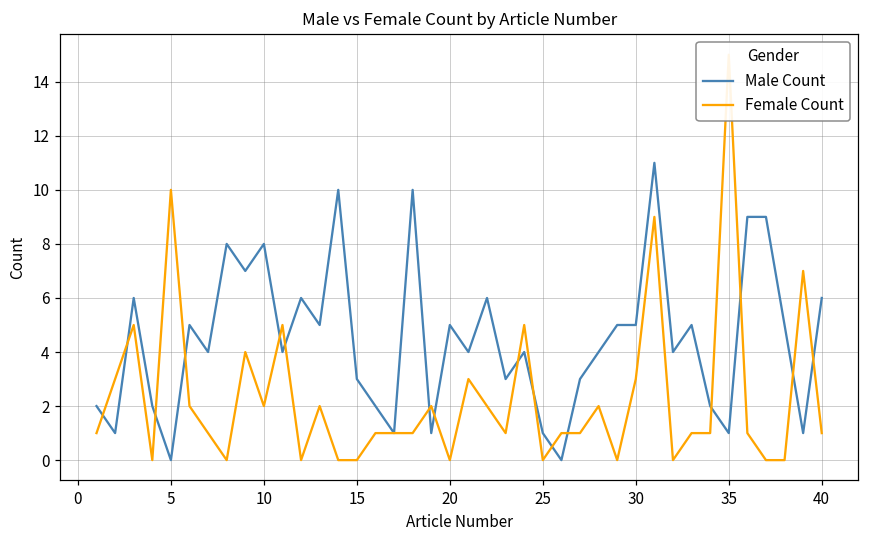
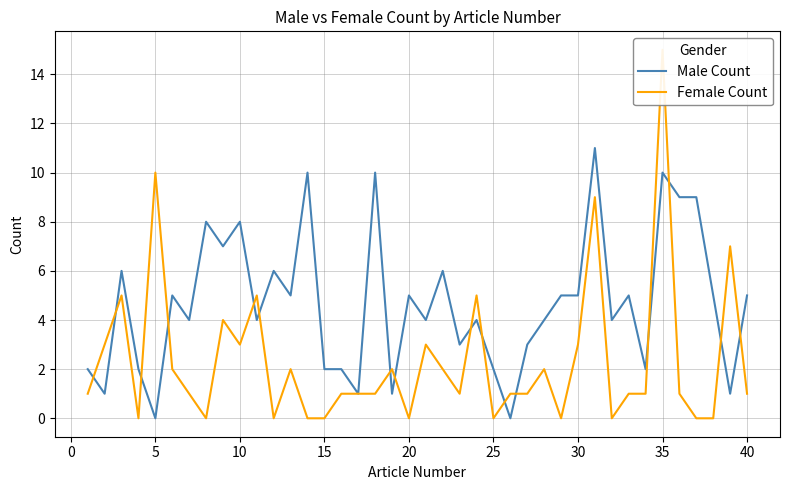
Female Count, 10: 2 -> 3
Male Count, 15: 3 -> 2
Male Count, 25: 1 -> 2
Male Count, 35: 1 -> 10
Male Count, 40: 6 -> 5
